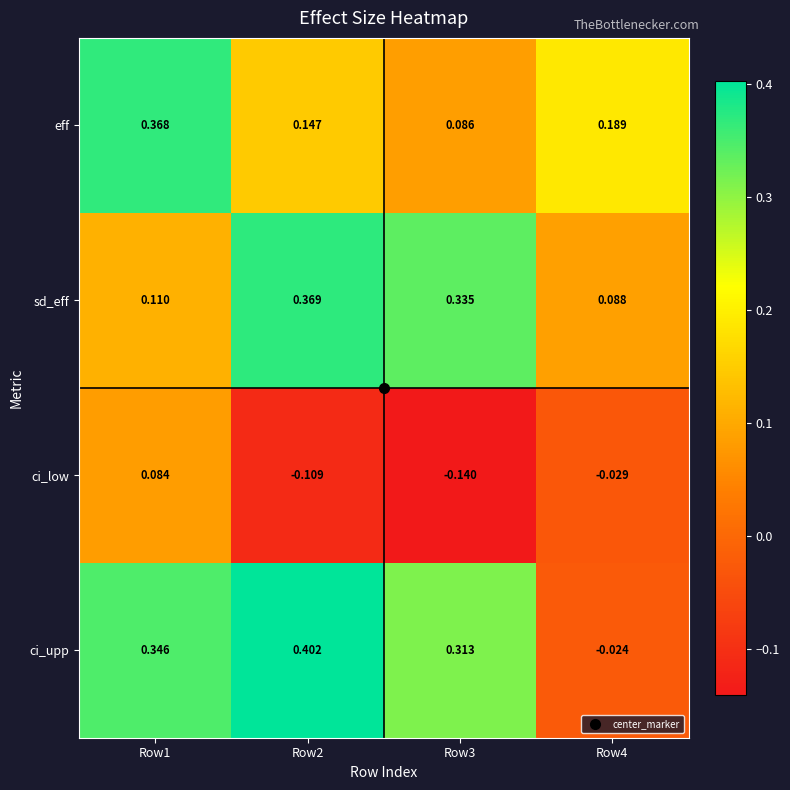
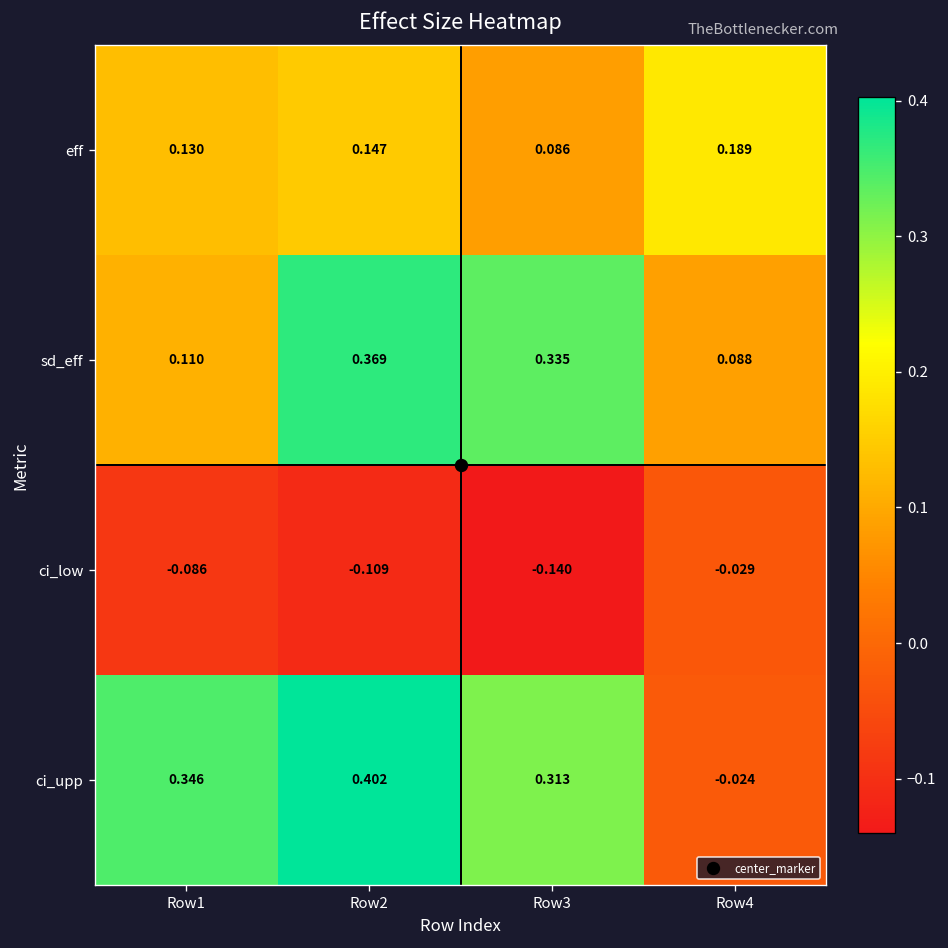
eff, Row1: 0.368 -> 0.130
ci_low, Row1: 0.084 -> -0.086
